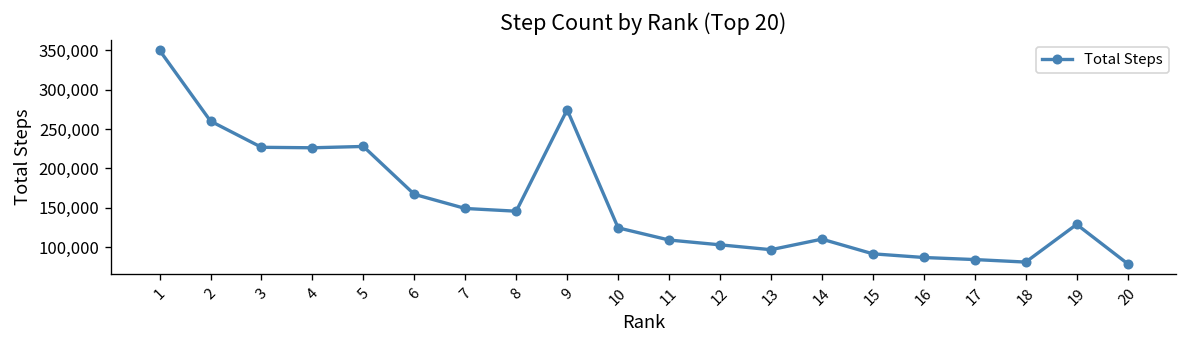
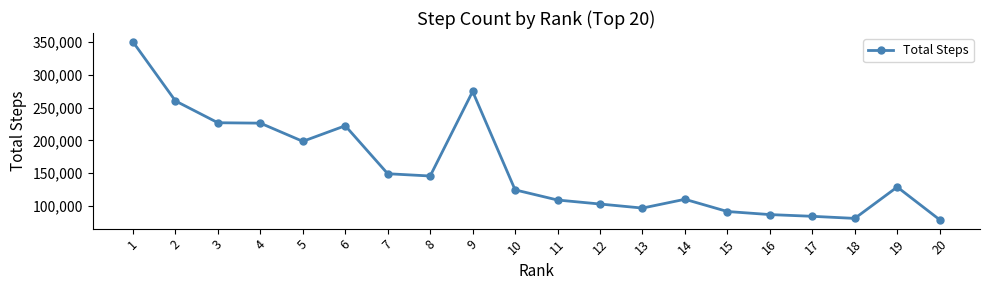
5: 230,000 -> 200,000
6: 170,000 -> 220,000
